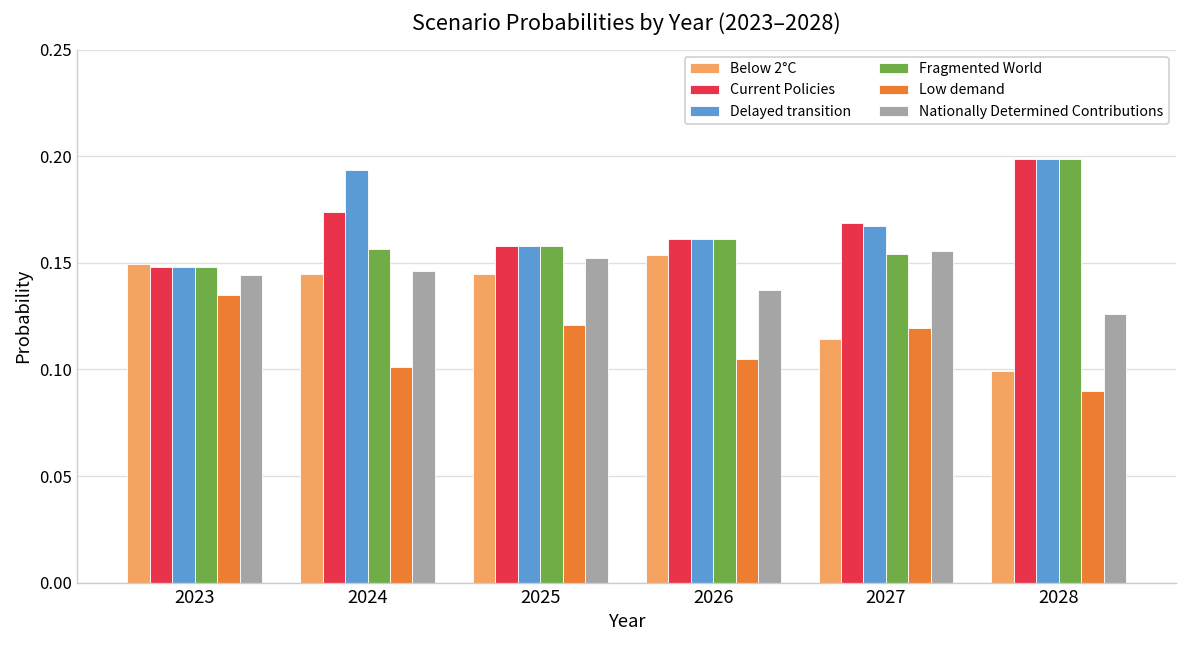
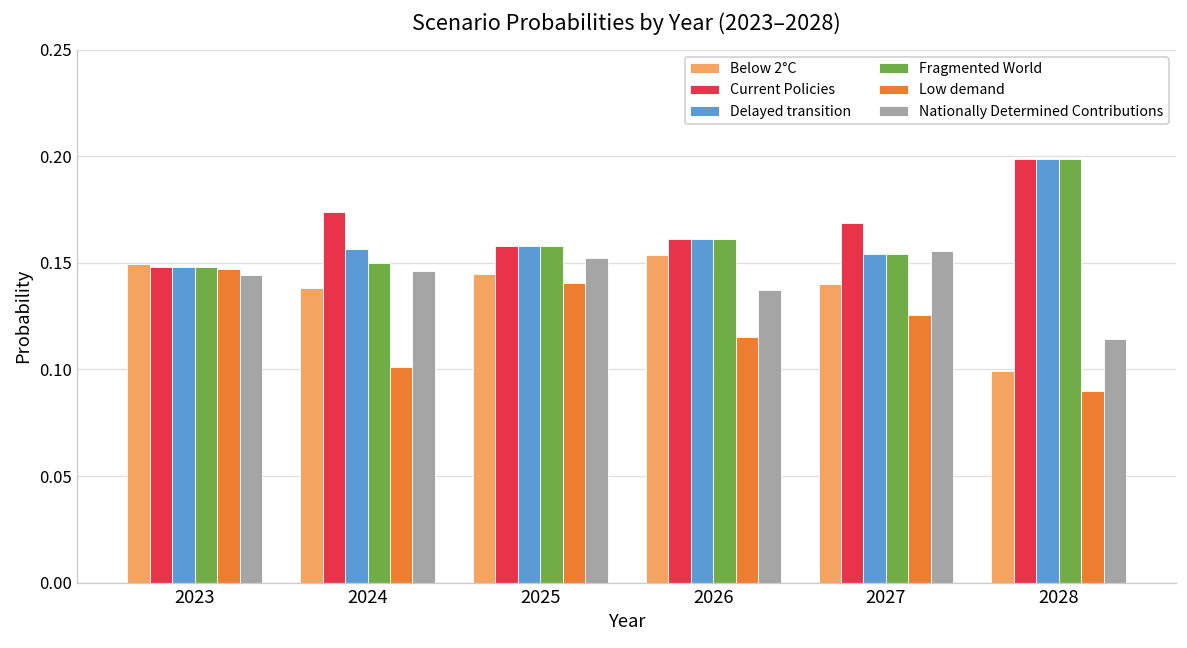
Low demand, 2023: 0.135 -> 0.147
Below 2°C, 2024: 0.145 -> 0.138
Delayed transition, 2024: 0.194 -> 0.157
Fragmented World, 2024: 0.157 -> 0.150
Low demand, 2025: 0.121 -> 0.140
Low demand, 2026: 0.105 -> 0.115
Below 2°C, 2027: 0.114 -> 0.140
Delayed transition, 2027: 0.167 -> 0.154
Low demand, 2027: 0.120 -> 0.125
Nationally Determined Contributions, 2028: 0.126 -> 0.114
